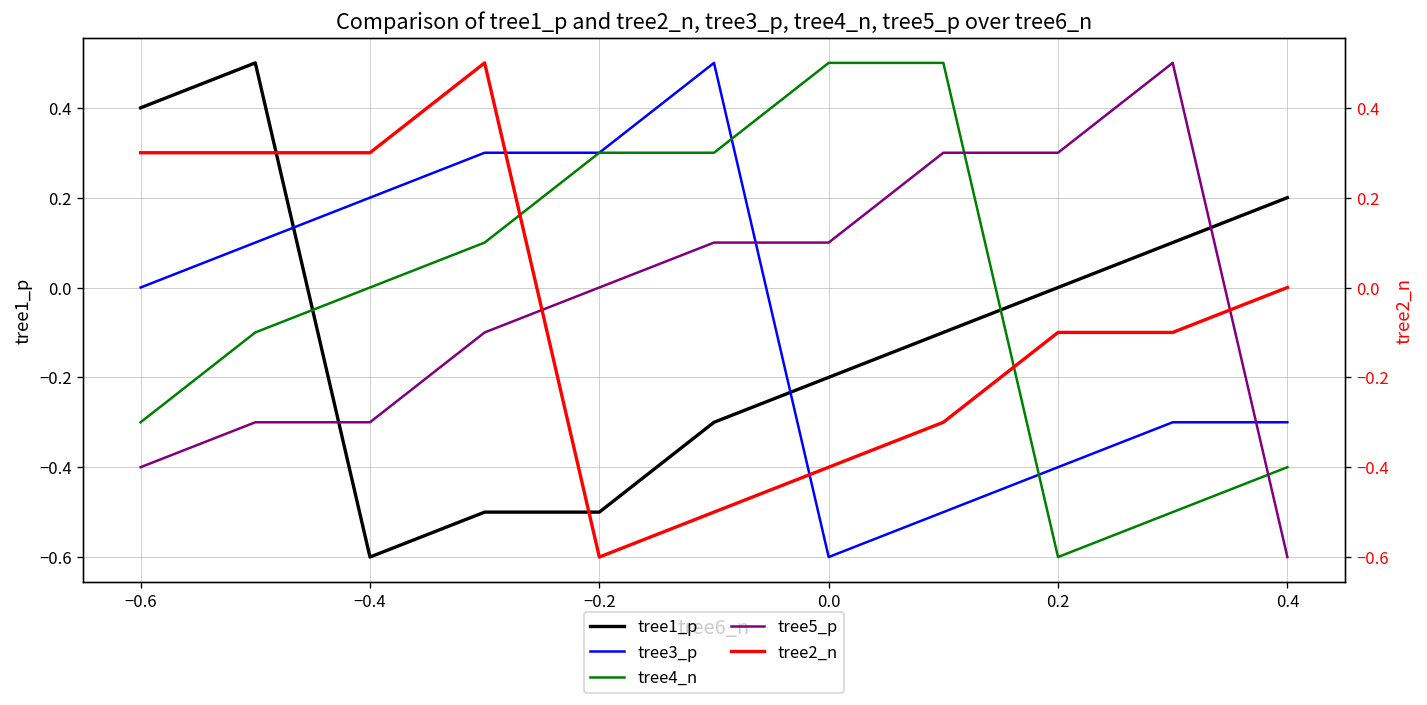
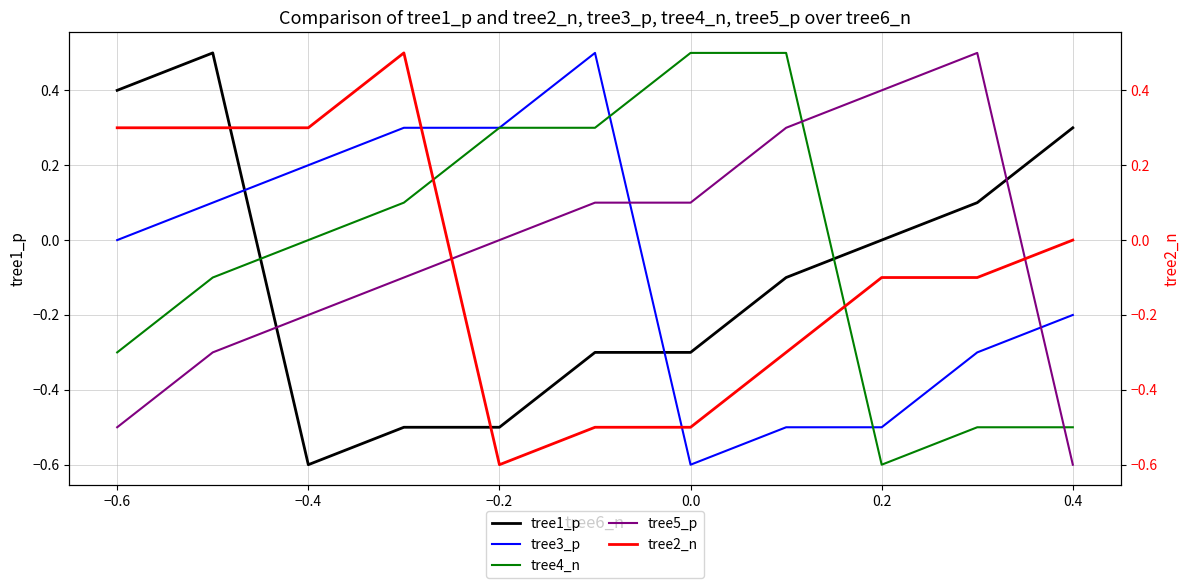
tree5_p, −0.6: -0.4 -> -0.5
tree5_p, −0.4: -0.3 -> -0.2
tree1_p, 0.0: -0.2 -> -0.3
tree3_p, 0.2: -0.4 -> -0.5
tree5_p, 0.2: 0.3 -> 0.4
tree1_p, 0.4: 0.2 -> 0.3
tree3_p, 0.4: -0.3 -> -0.2
tree4_n, 0.4: -0.4 -> -0.5
tree2_n, 0.0: -0.4 -> -0.5
